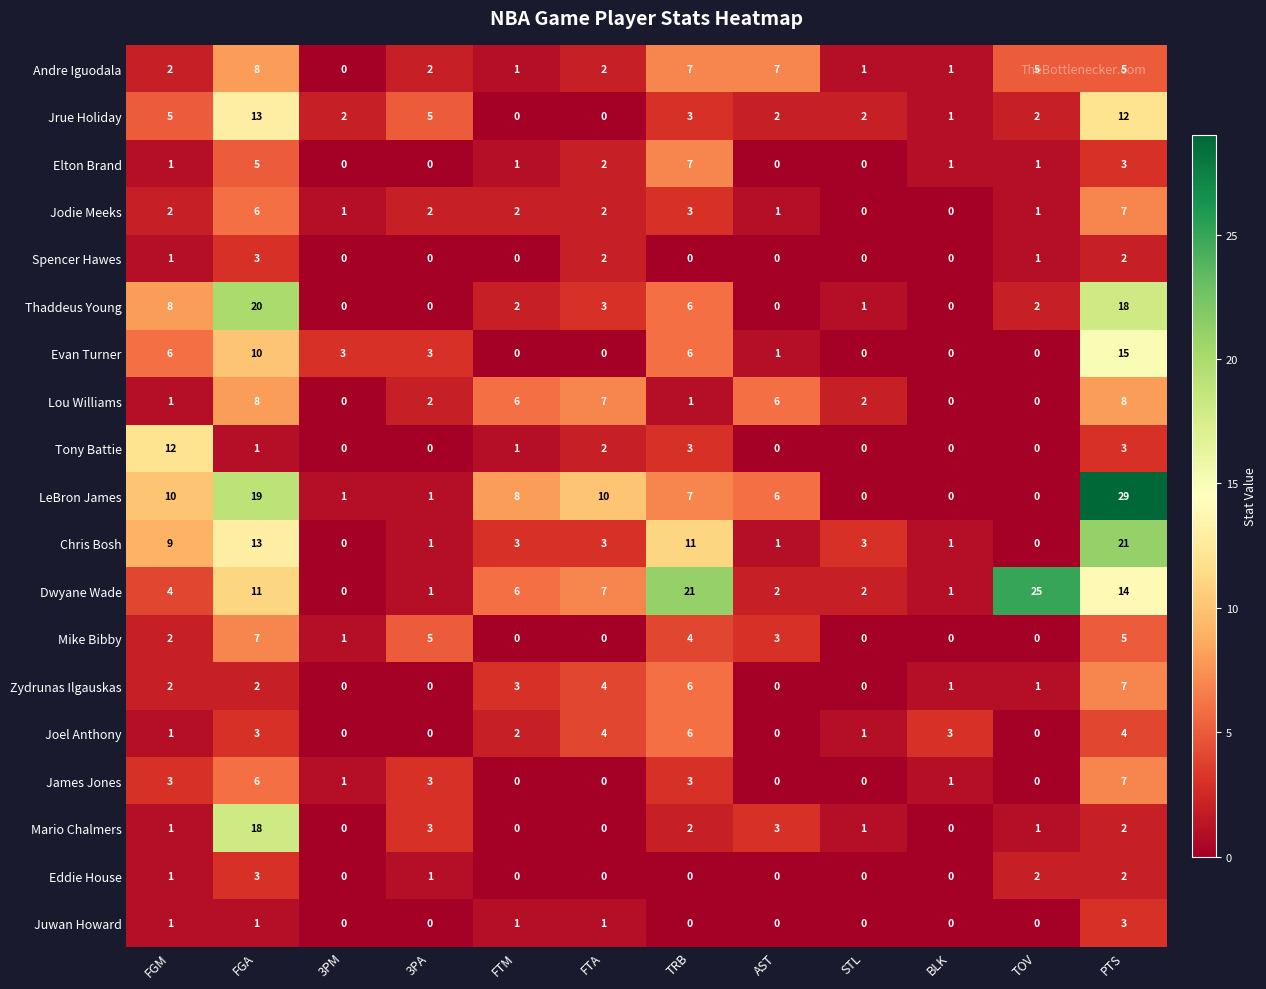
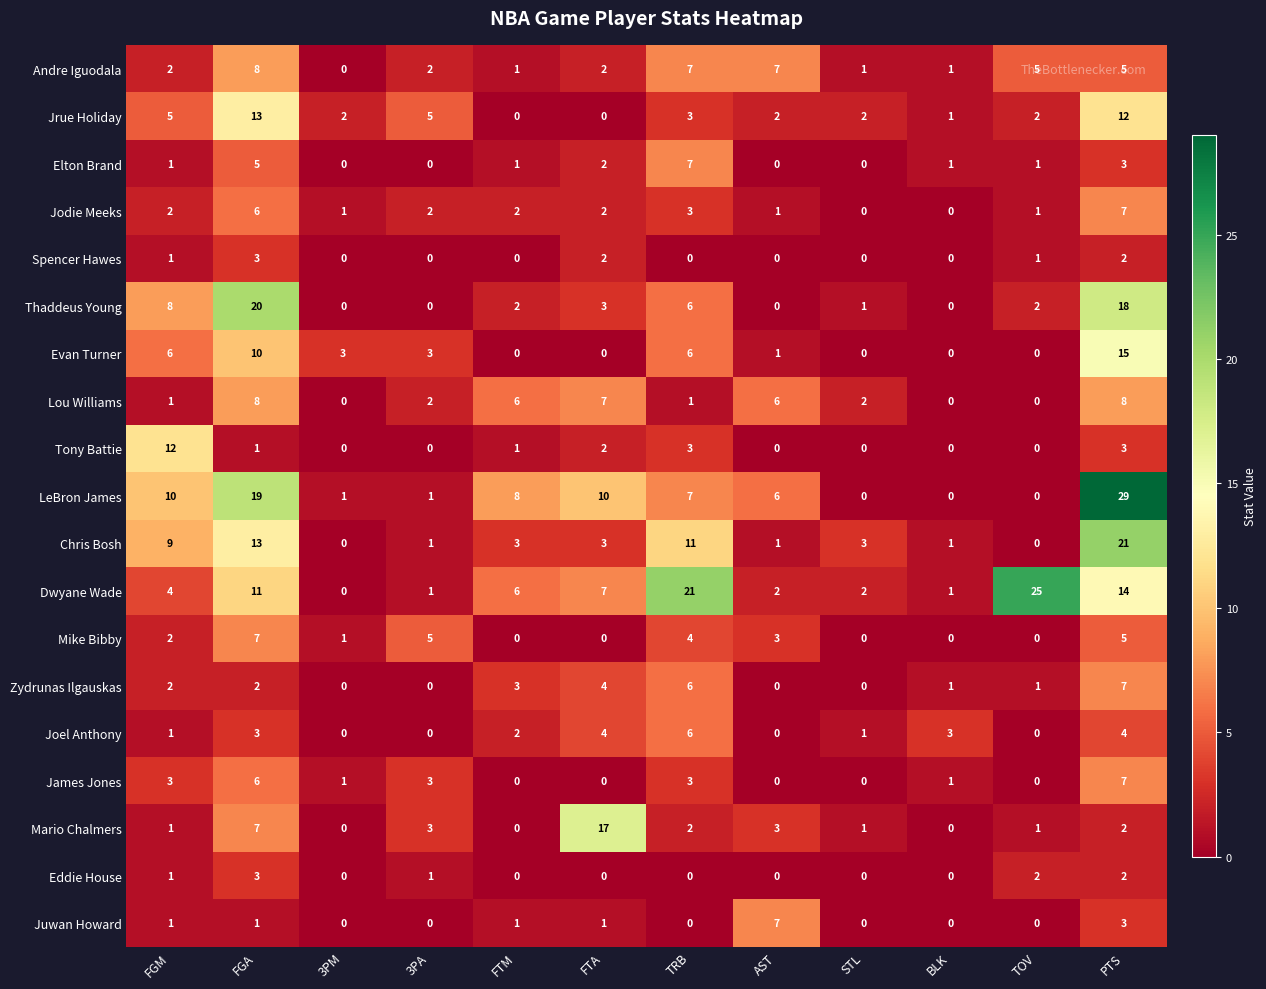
Mario Chalmers, FGA: 18 -> 7
Mario Chalmers, FTA: 0 -> 17
Juwan Howard, AST: 0 -> 7
